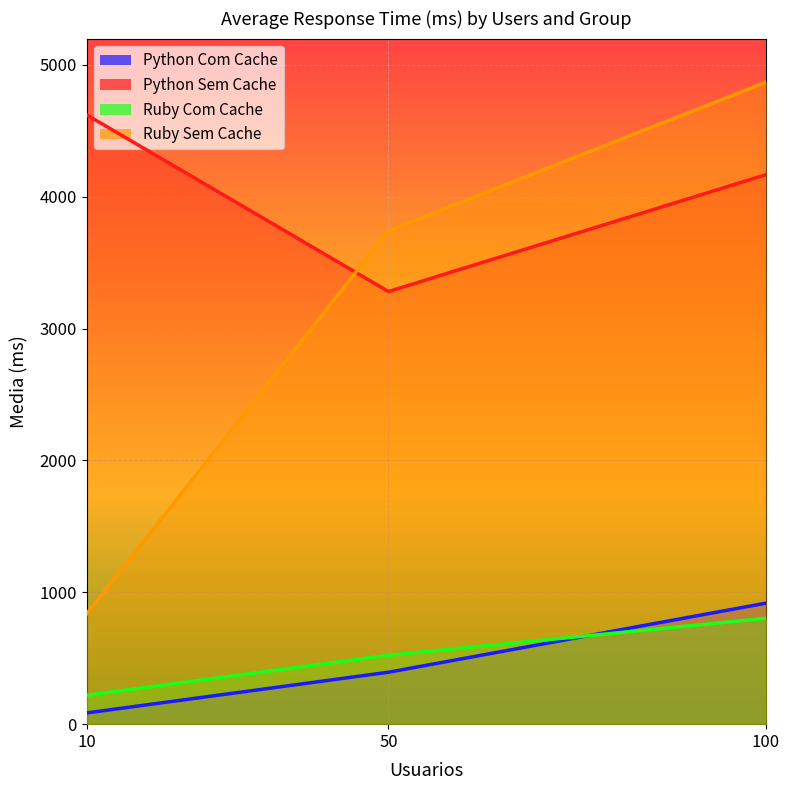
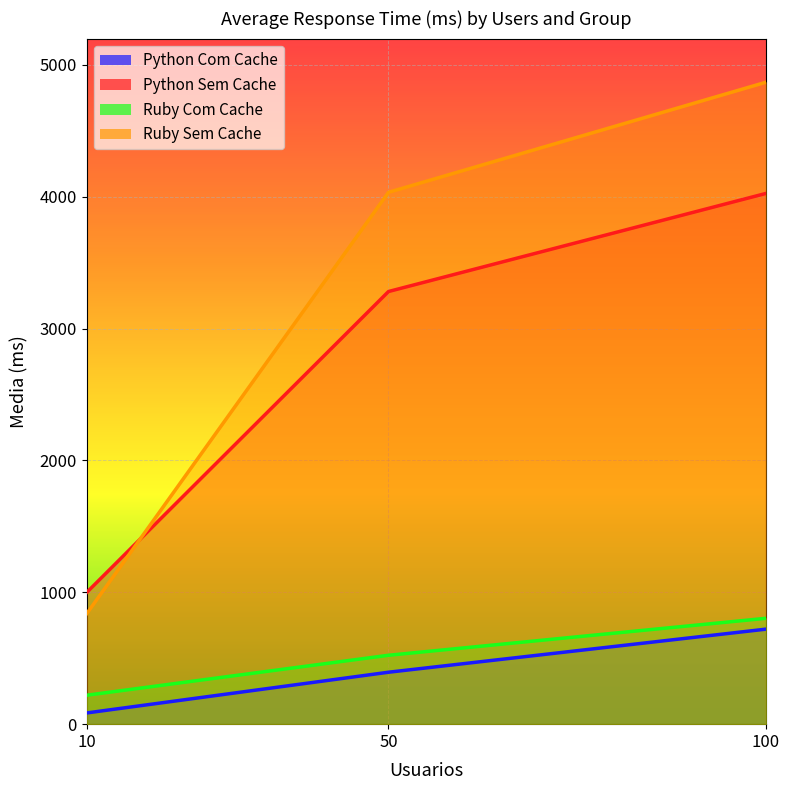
Python Sem Cache, 10: 4620 -> 1000
Ruby Sem Cache, 50: 3740 -> 4030
Python Com Cache, 100: 920 -> 720
Python Sem Cache, 100: 4170 -> 4030
